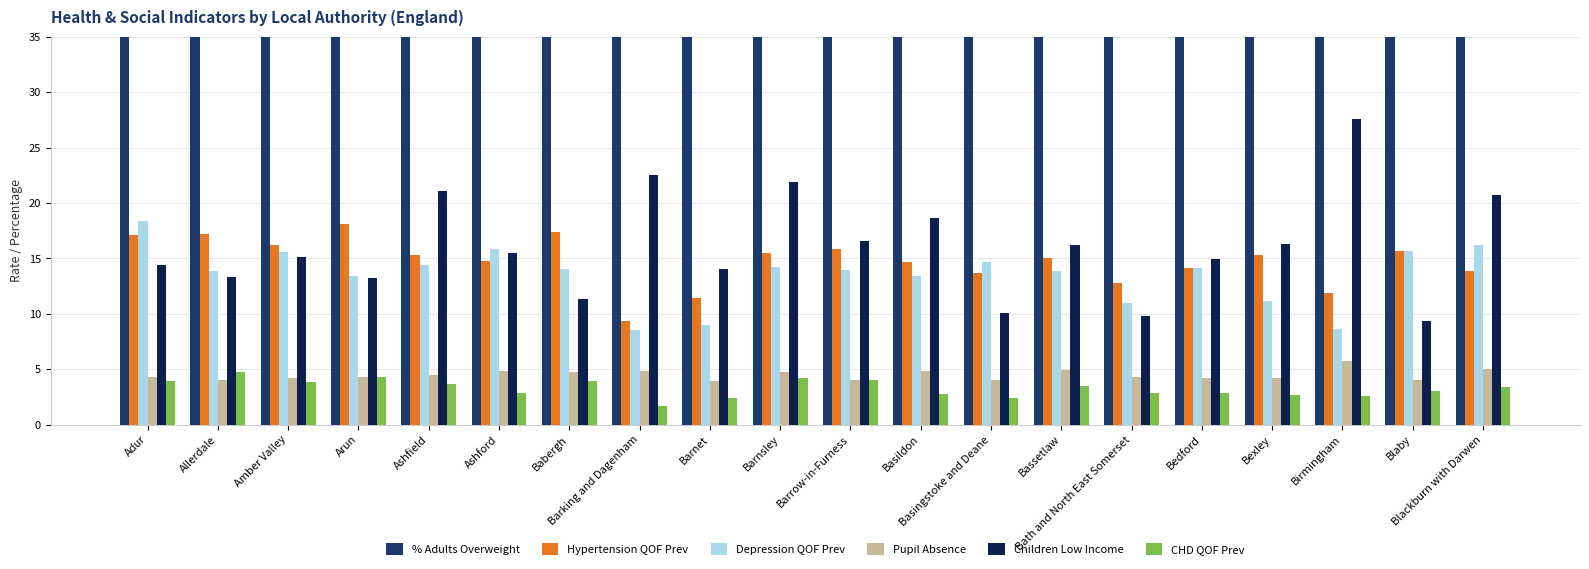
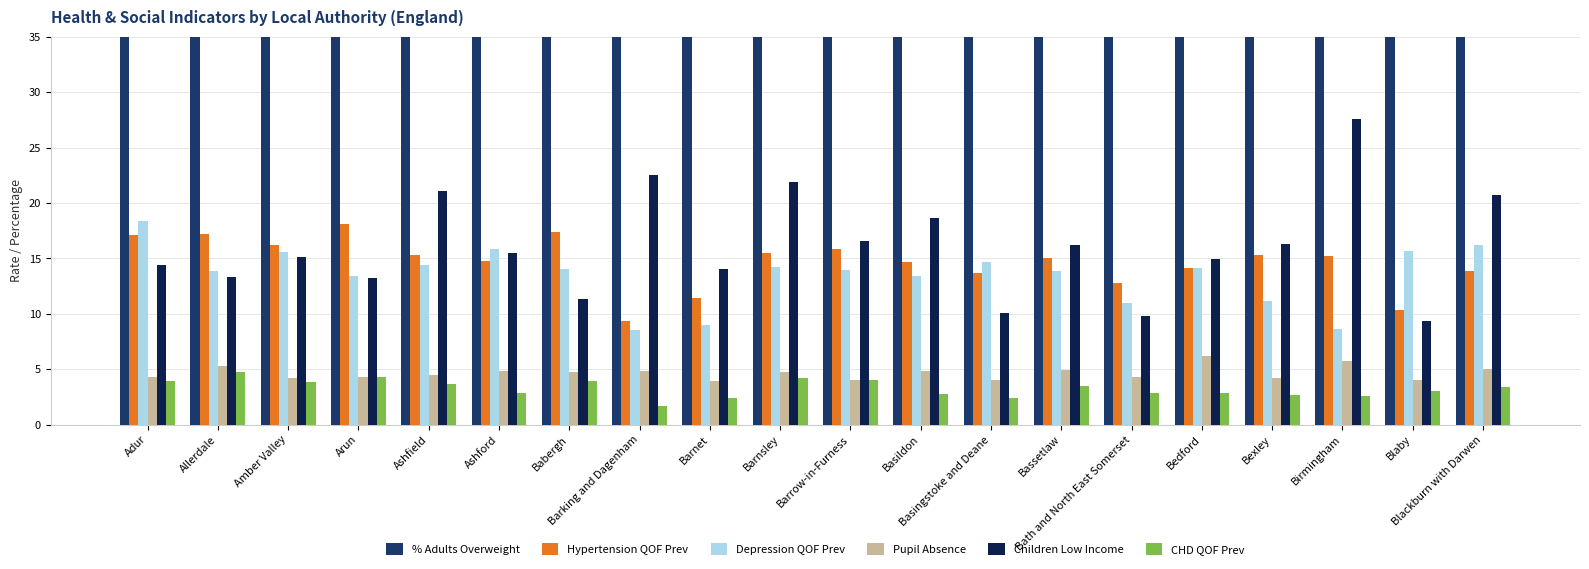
Pupil Absence, Allerdale: 4.0 -> 5.3
Pupil Absence, Bedford: 4.2 -> 6.2
Hypertension QOF Prev, Birmingham: 11.8 -> 15.2
Hypertension QOF Prev, Blaby: 15.7 -> 10.3
